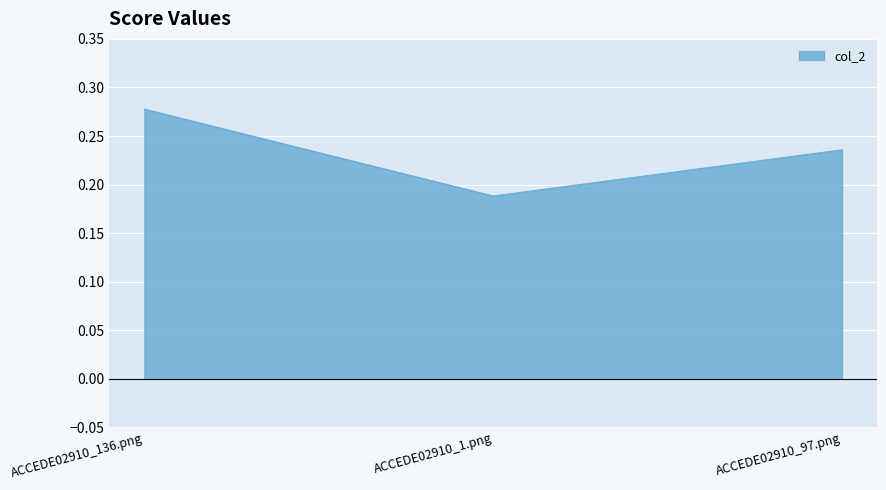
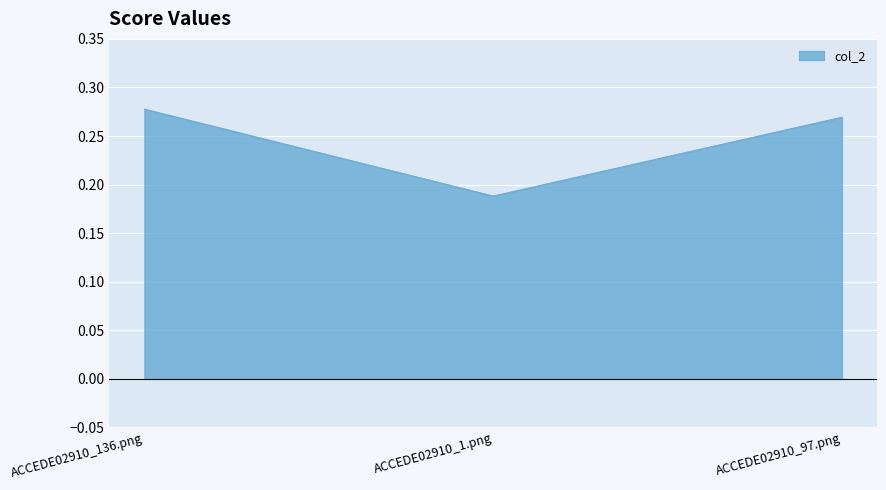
ACCEDE02910_97.png: 0.24 -> 0.27
